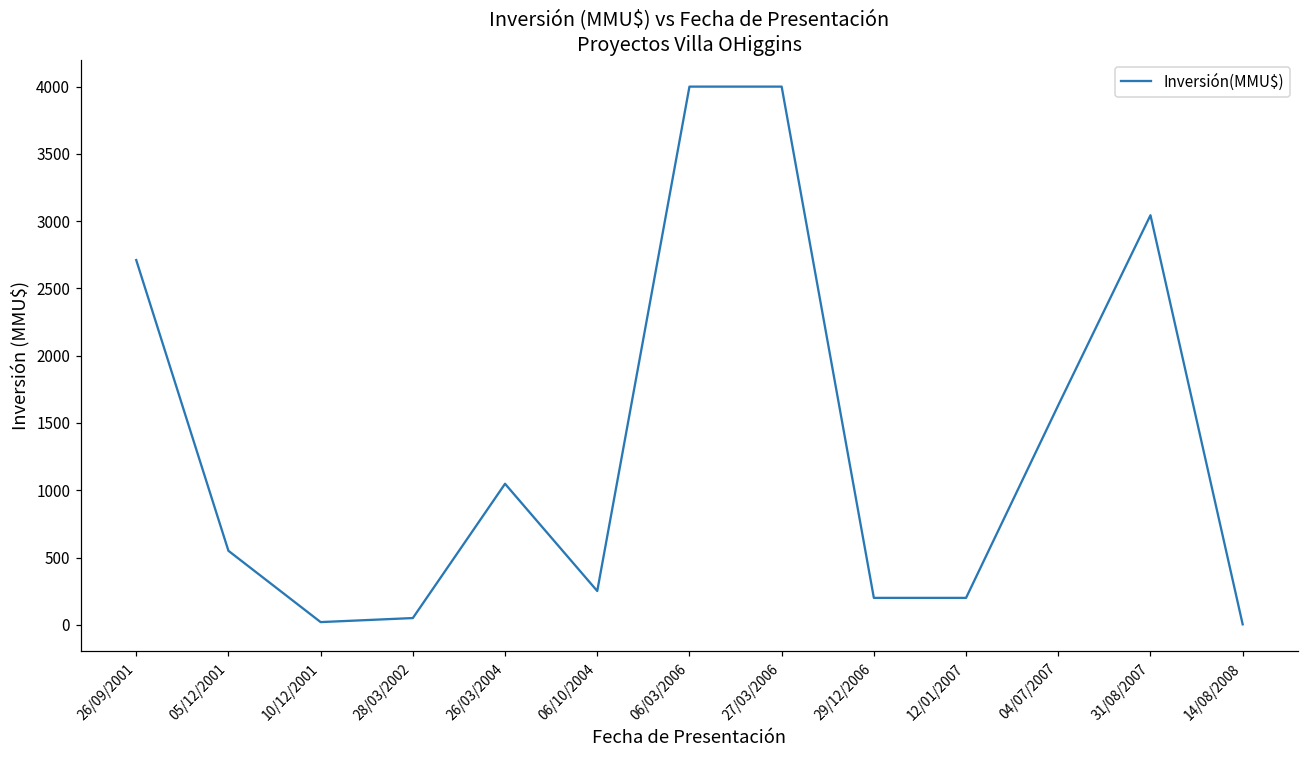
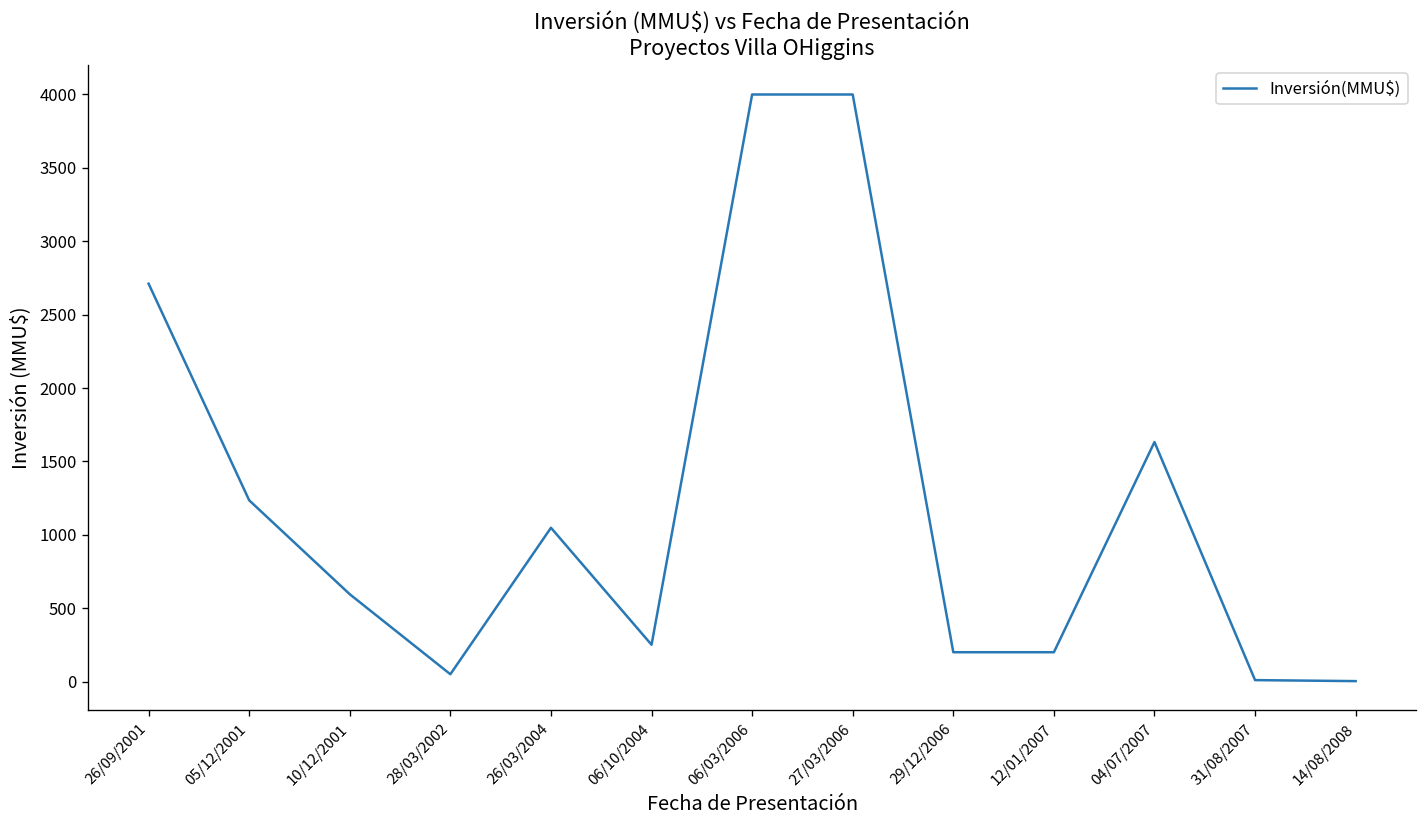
05/12/2001: 550 -> 1240
10/12/2001: 20 -> 600
31/08/2007: 3040 -> 10
